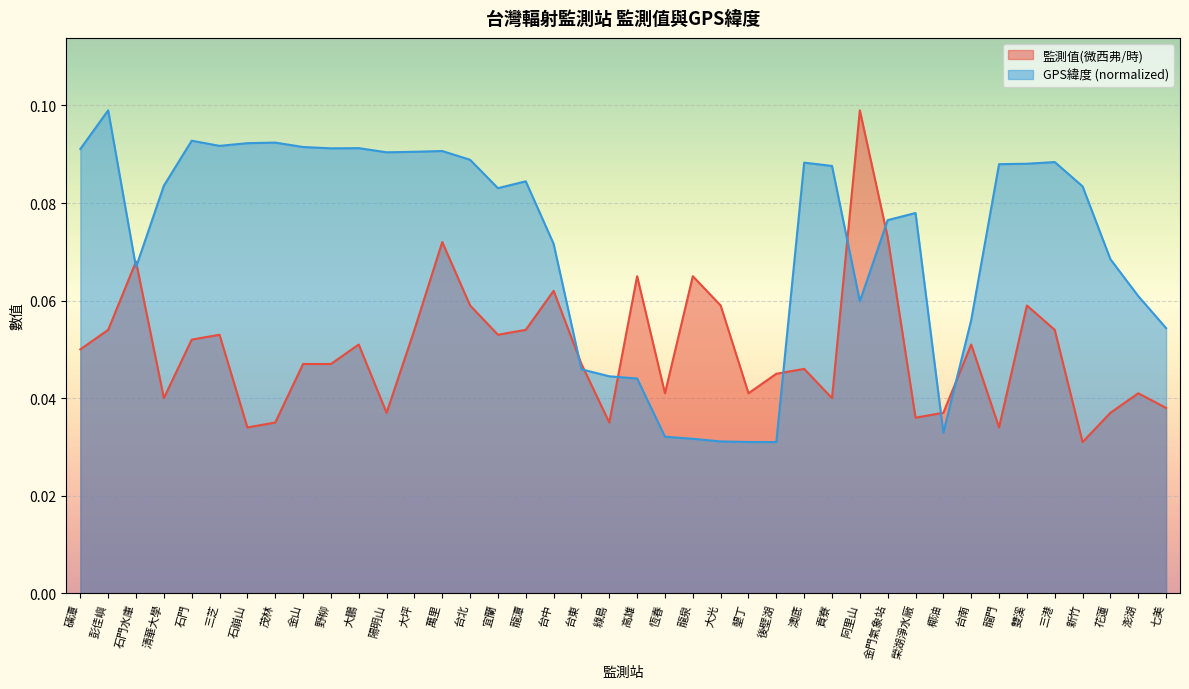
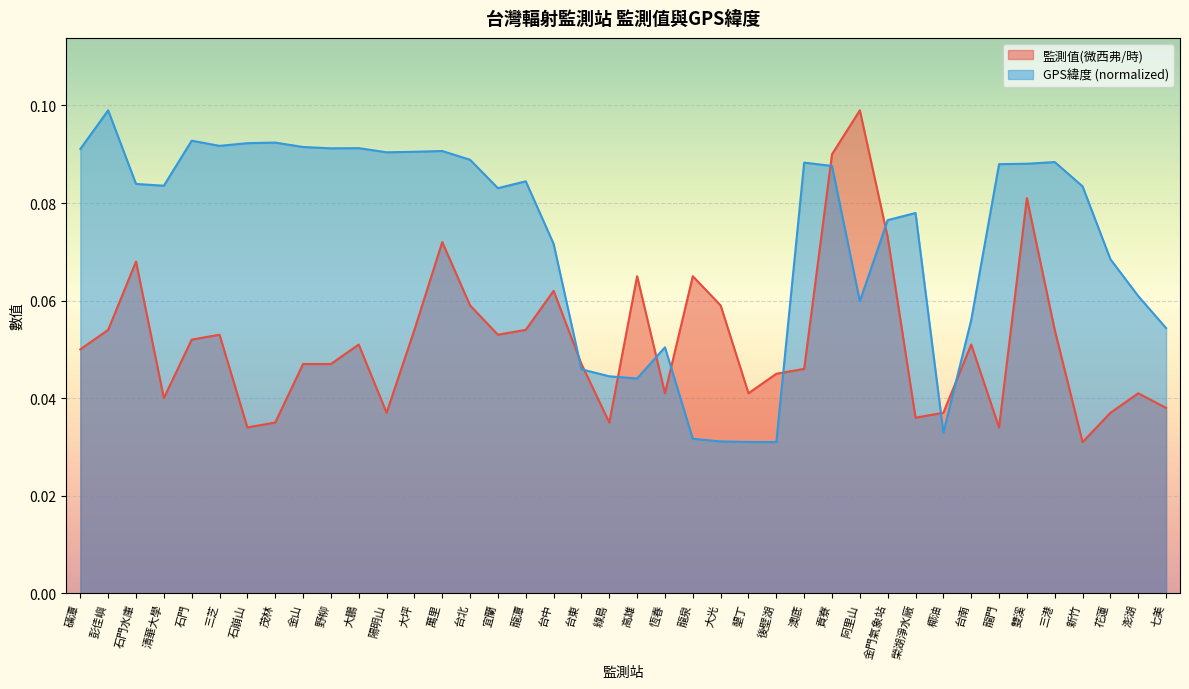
GPS緯度 (normalized), 石門水庫: 0.067 -> 0.084
GPS緯度 (normalized), 恆春: 0.032 -> 0.050
監測值(微西弗/時), 貢寮: 0.04 -> 0.09
監測值(微西弗/時), 雙溪: 0.059 -> 0.081
